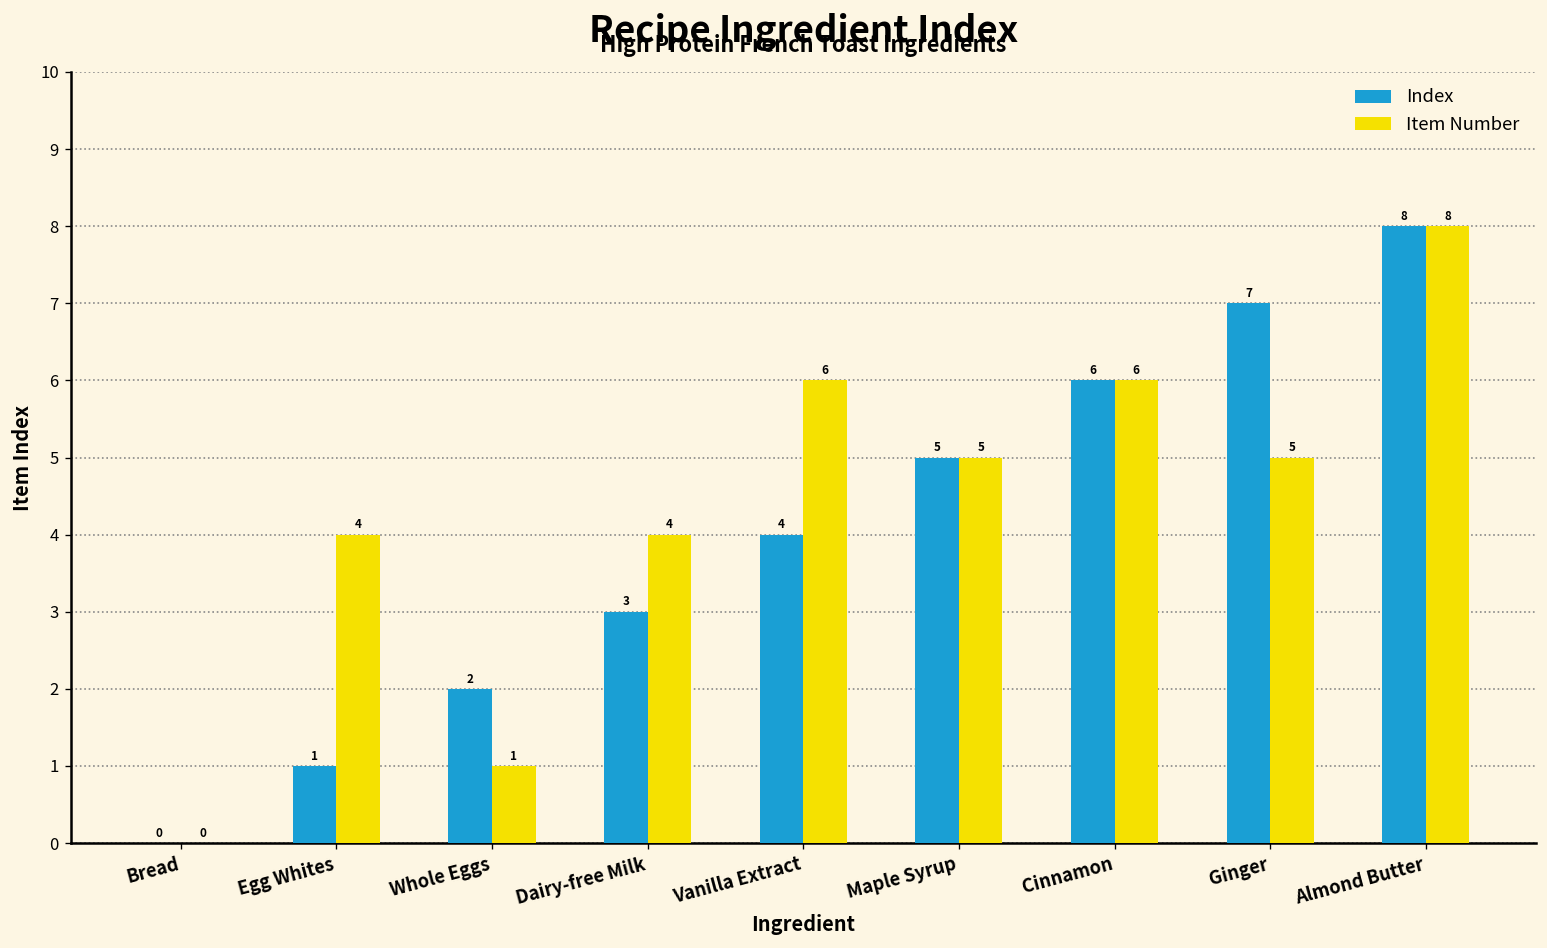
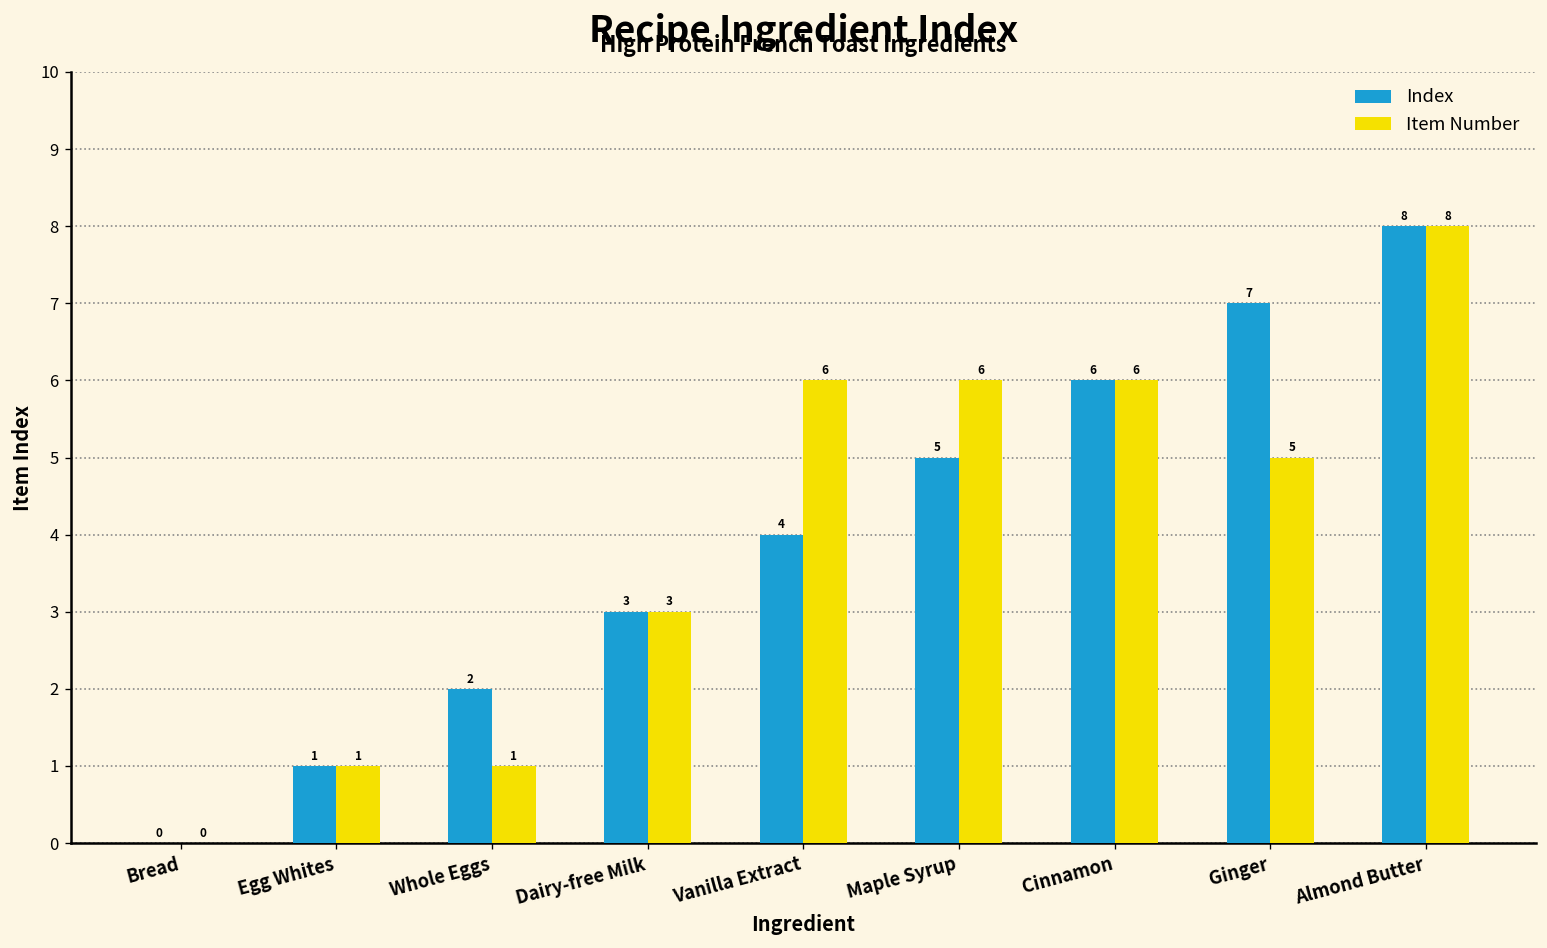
Item Number, Egg Whites: 4 -> 1
Item Number, Dairy-free Milk: 4 -> 3
Item Number, Maple Syrup: 5 -> 6
